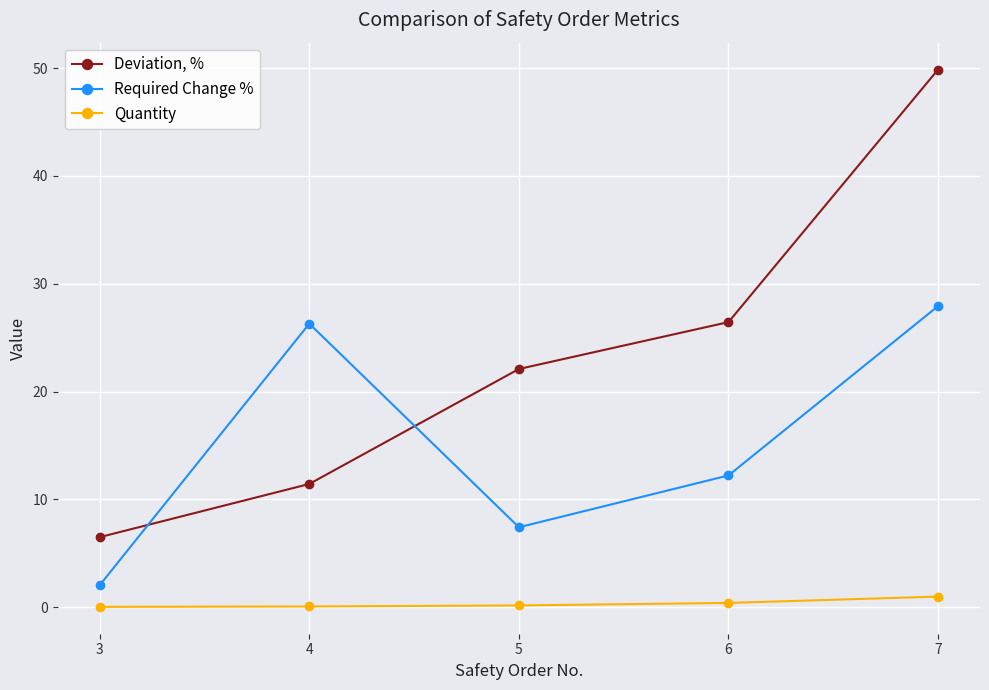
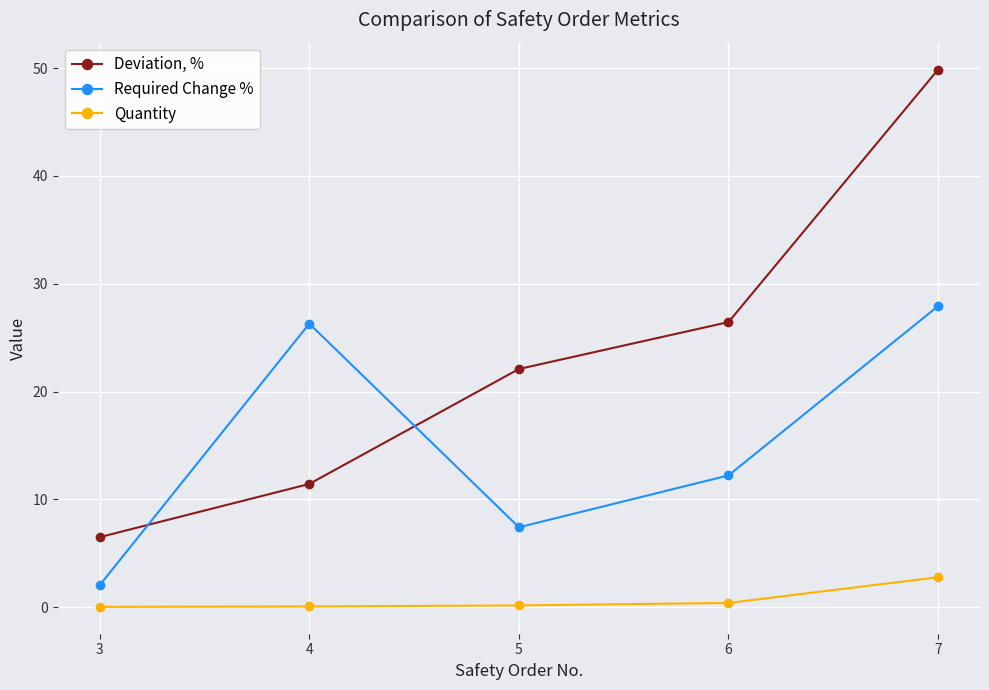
Quantity, 7: 1.0 -> 2.8
